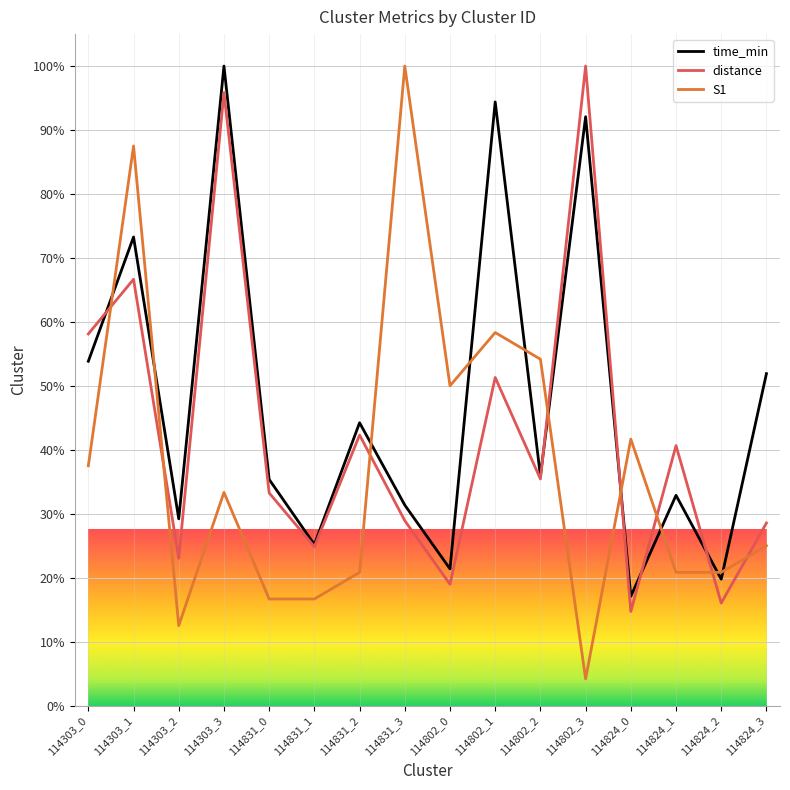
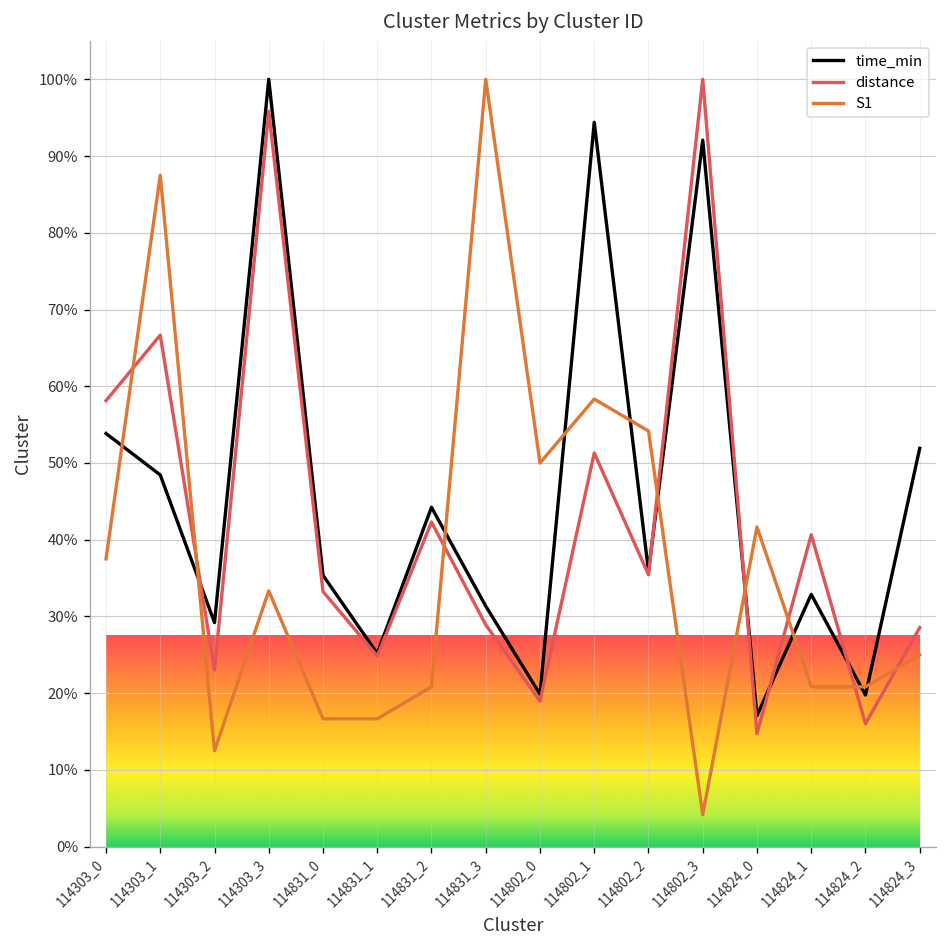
time_min, 114303_1: 73% -> 48%
time_min, 114802_0: 21% -> 20%
